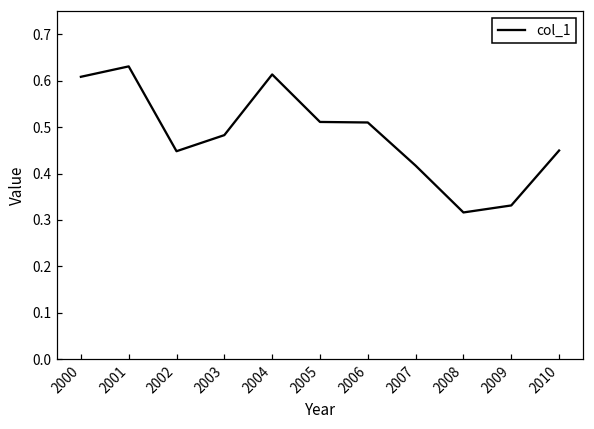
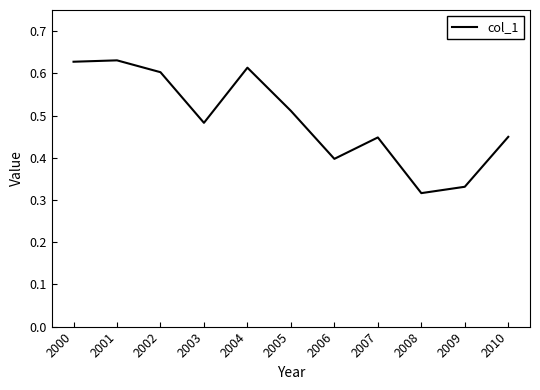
2000: 0.61 -> 0.63
2002: 0.45 -> 0.60
2006: 0.51 -> 0.40
2007: 0.42 -> 0.45
